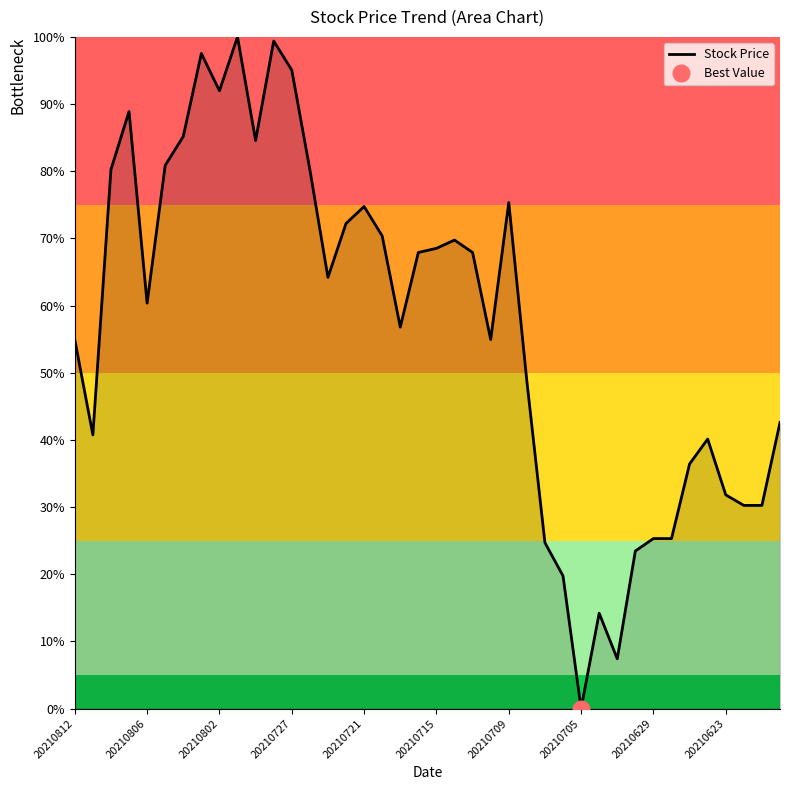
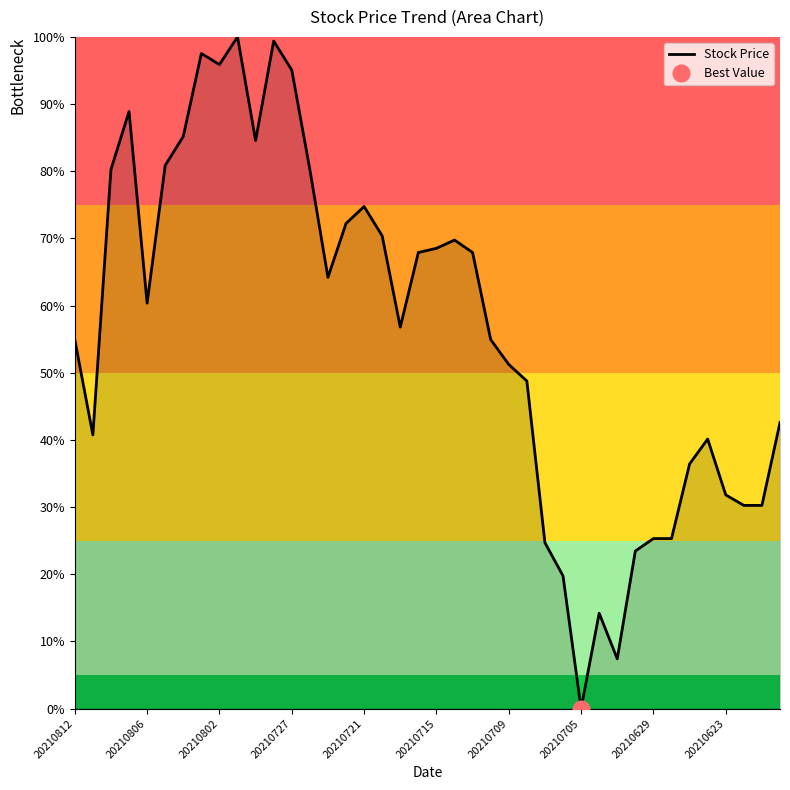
Stock Price, 20210802: 92% -> 96%
Stock Price, 20210709: 75% -> 51%
